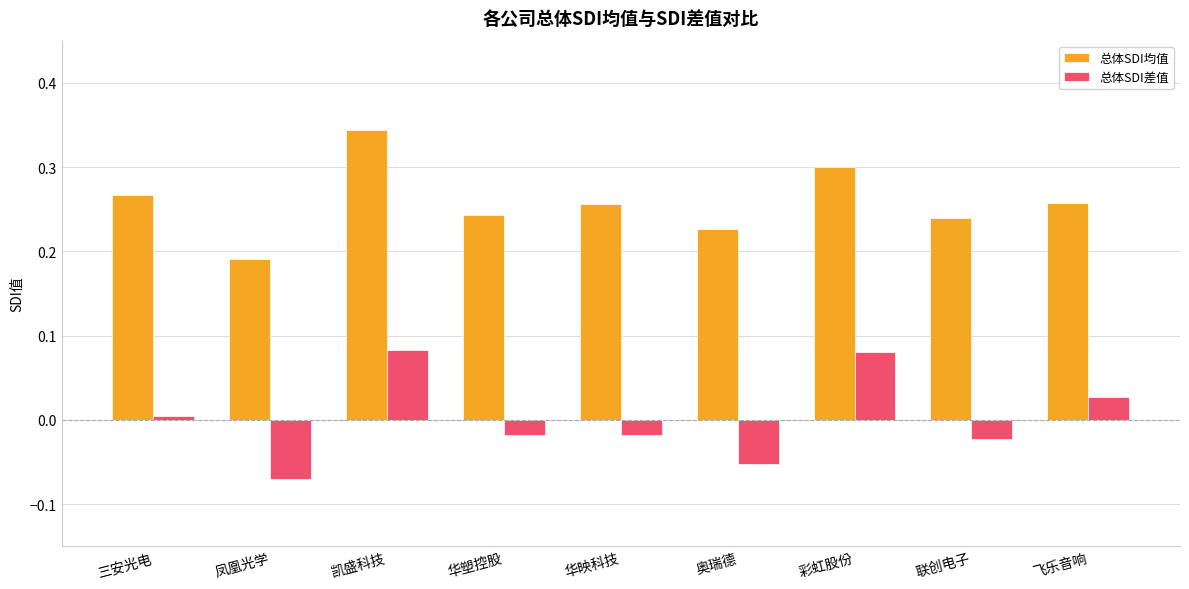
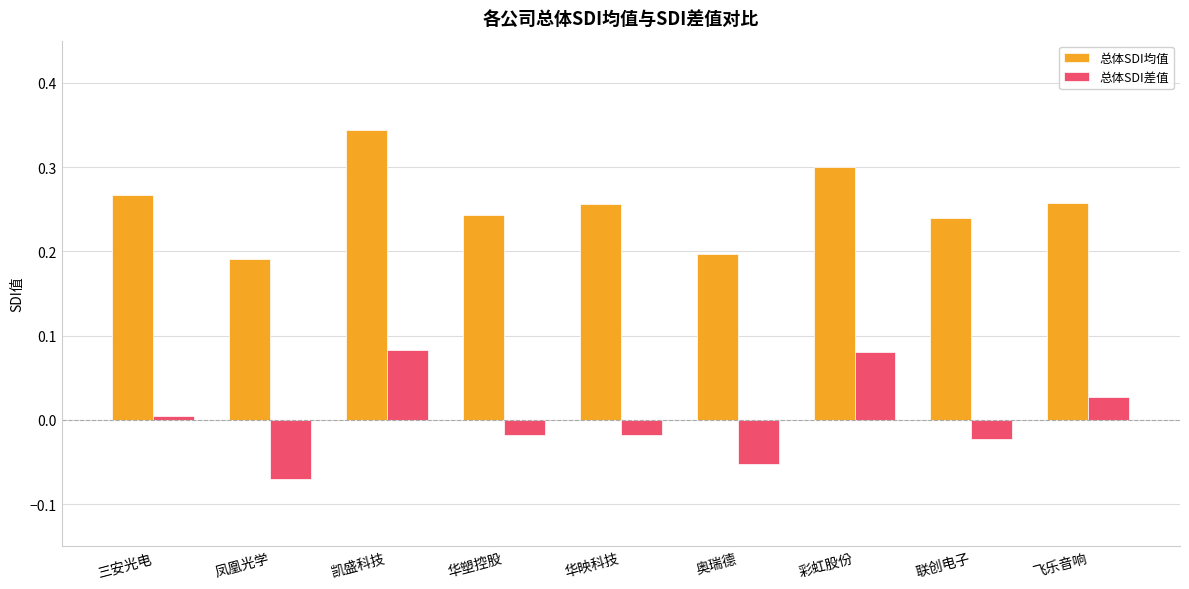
总体SDI均值, 奥瑞德: 0.23 -> 0.20
